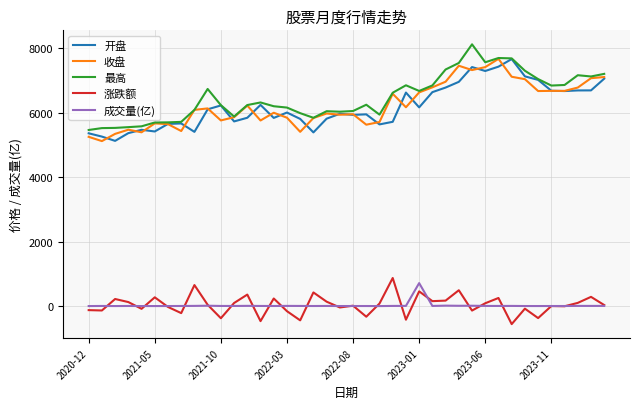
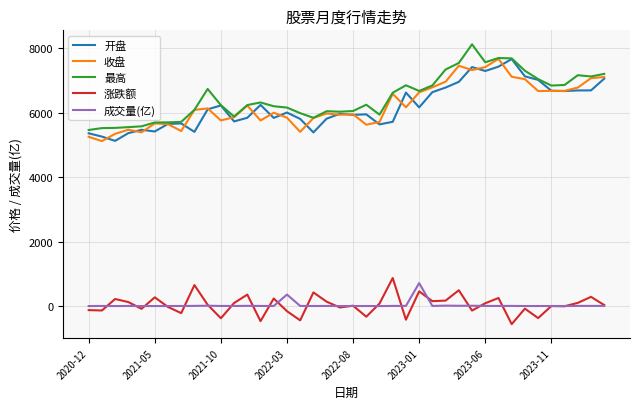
成交量(亿), 2022-03: 0 -> 400
